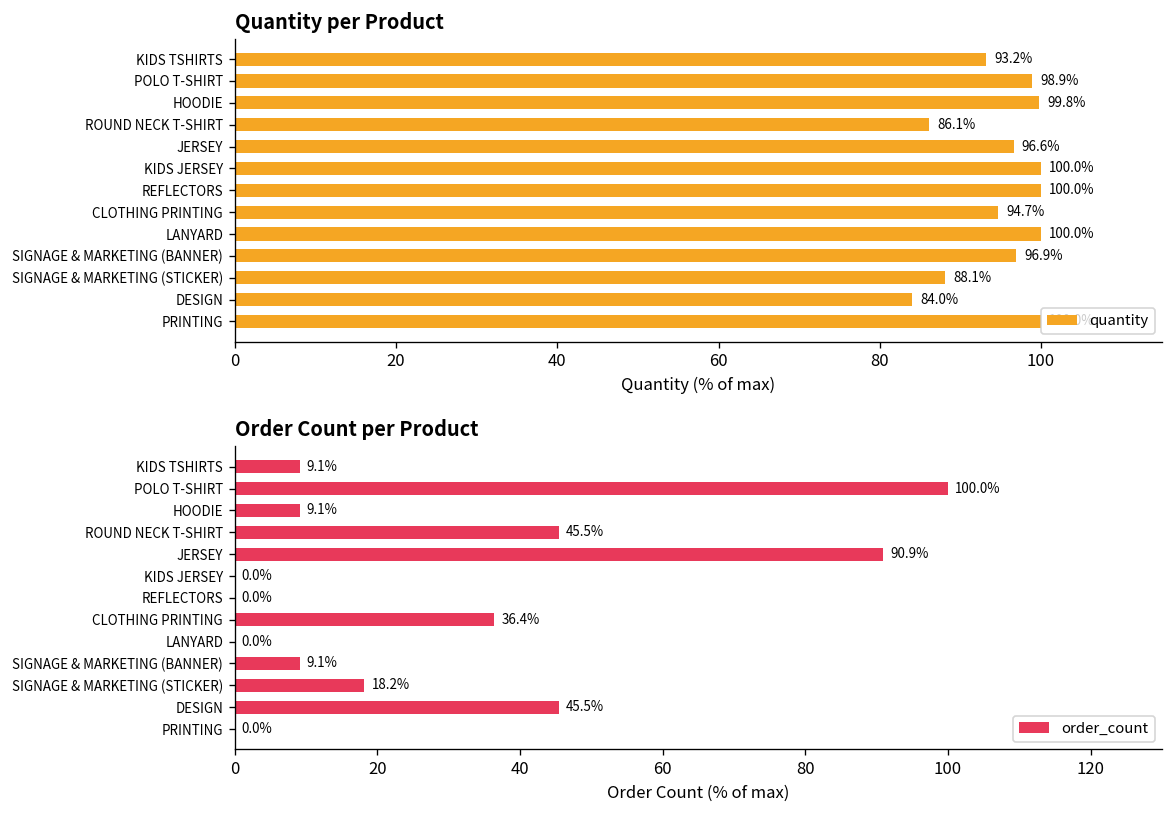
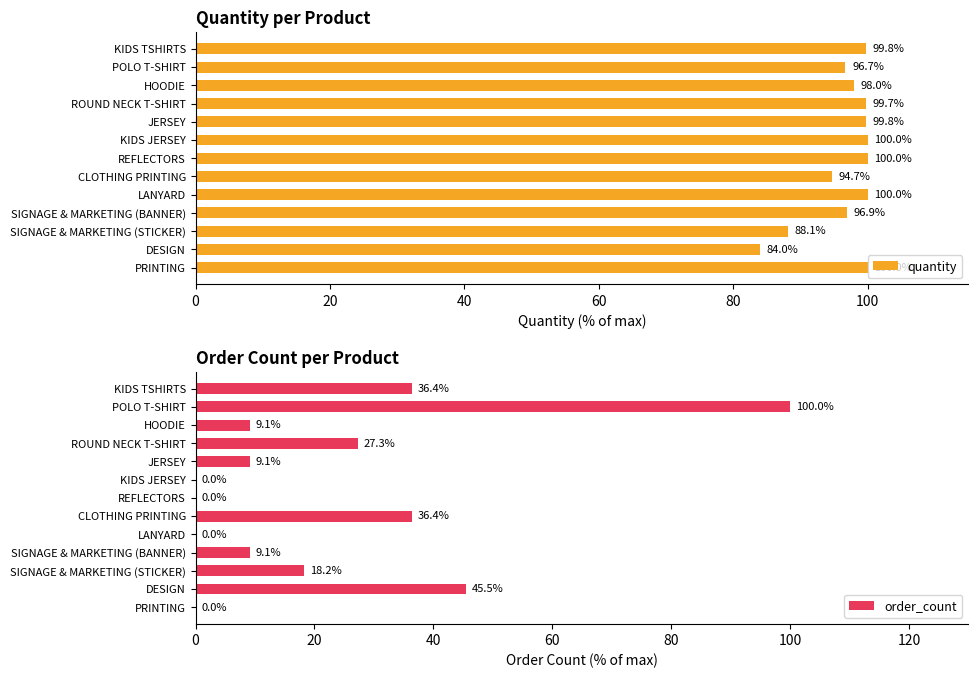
Quantity per Product, KIDS TSHIRTS: 93.2% -> 99.8%
Quantity per Product, POLO T-SHIRT: 98.9% -> 96.7%
Quantity per Product, HOODIE: 99.8% -> 98.0%
Quantity per Product, ROUND NECK T-SHIRT: 86.1% -> 99.7%
Quantity per Product, JERSEY: 96.6% -> 99.8%
Order Count per Product, KIDS TSHIRTS: 9.1% -> 36.4%
Order Count per Product, ROUND NECK T-SHIRT: 45.5% -> 27.3%
Order Count per Product, JERSEY: 90.9% -> 9.1%
